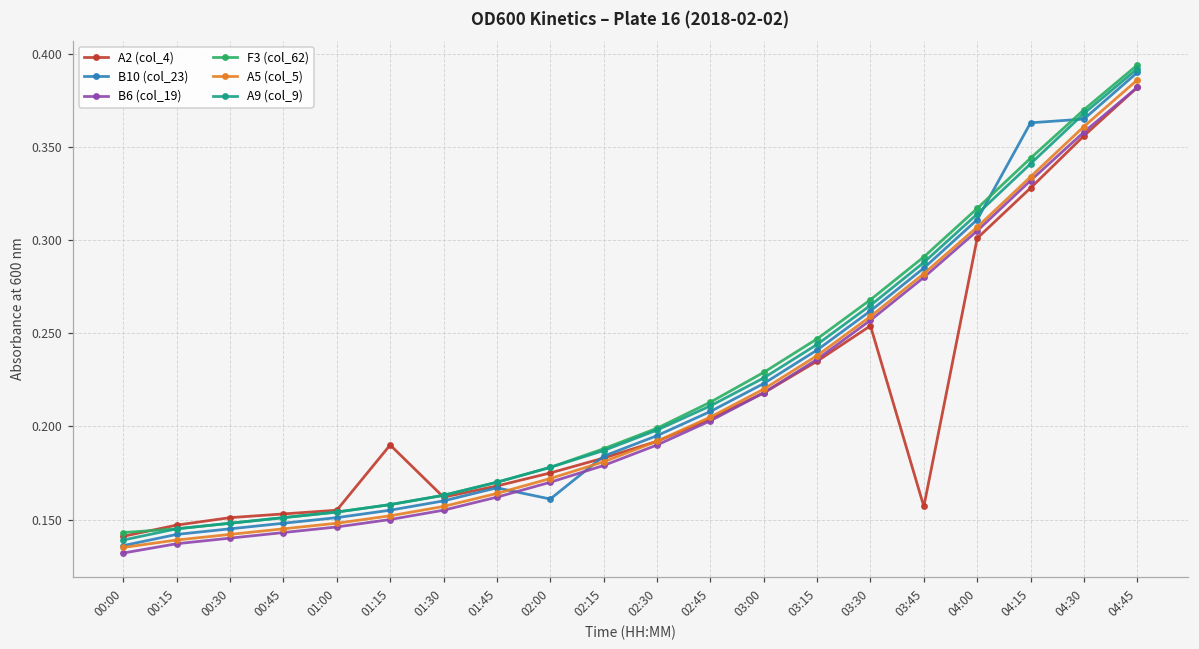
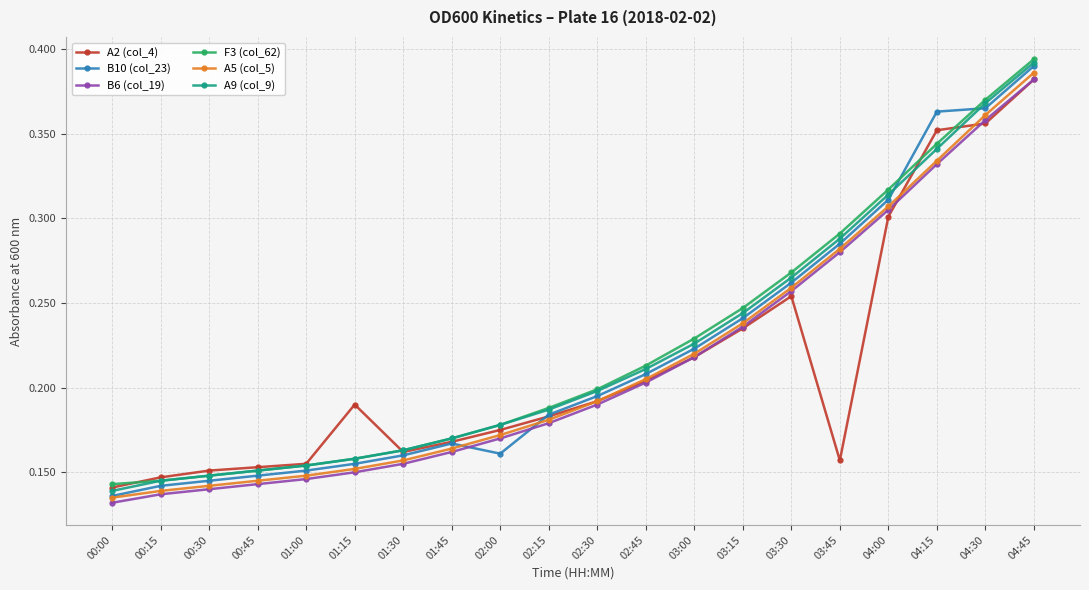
A2 (col_4), 04:15: 0.328 -> 0.352
